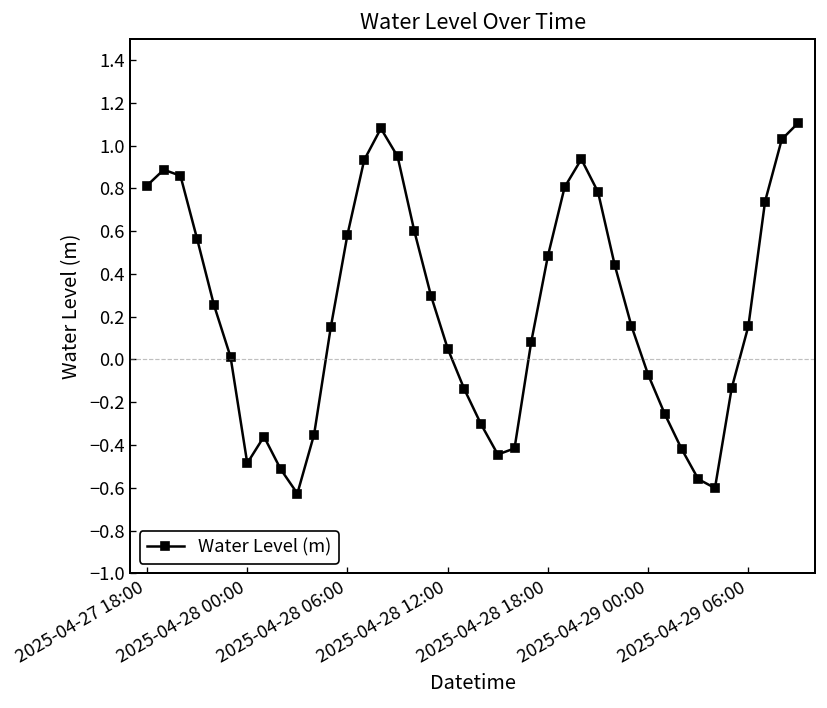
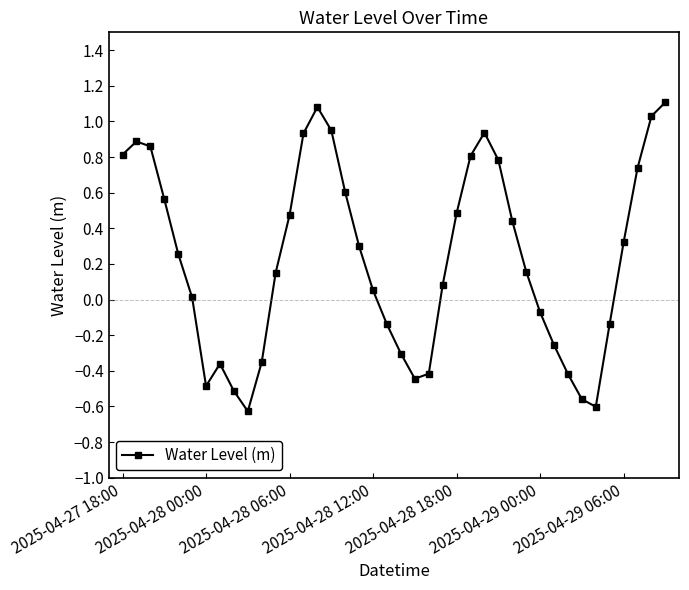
2025-04-28 06:00: 0.58 -> 0.47
2025-04-29 06:00: 0.16 -> 0.32
